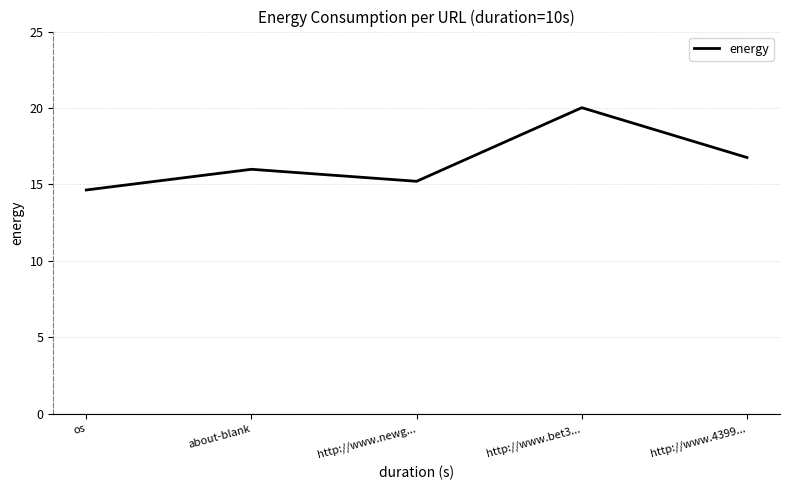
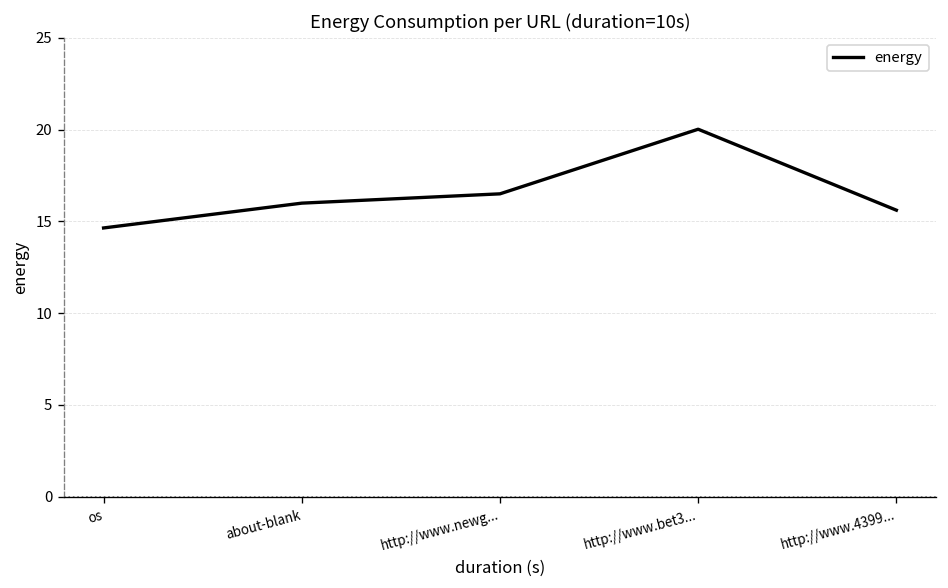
http://www.newg...: 15.2 -> 16.5
http://www.4399...: 16.8 -> 15.6
